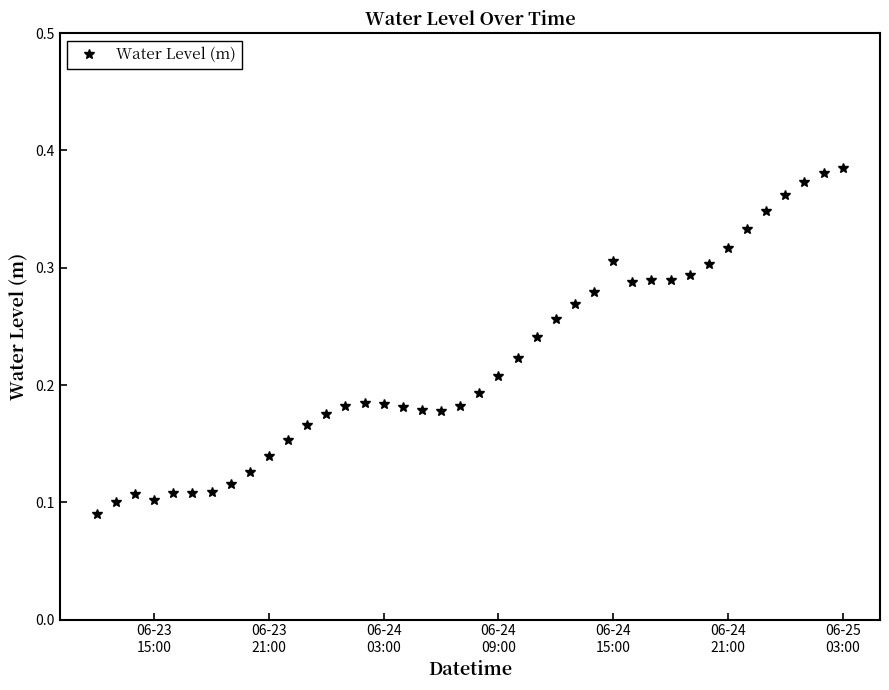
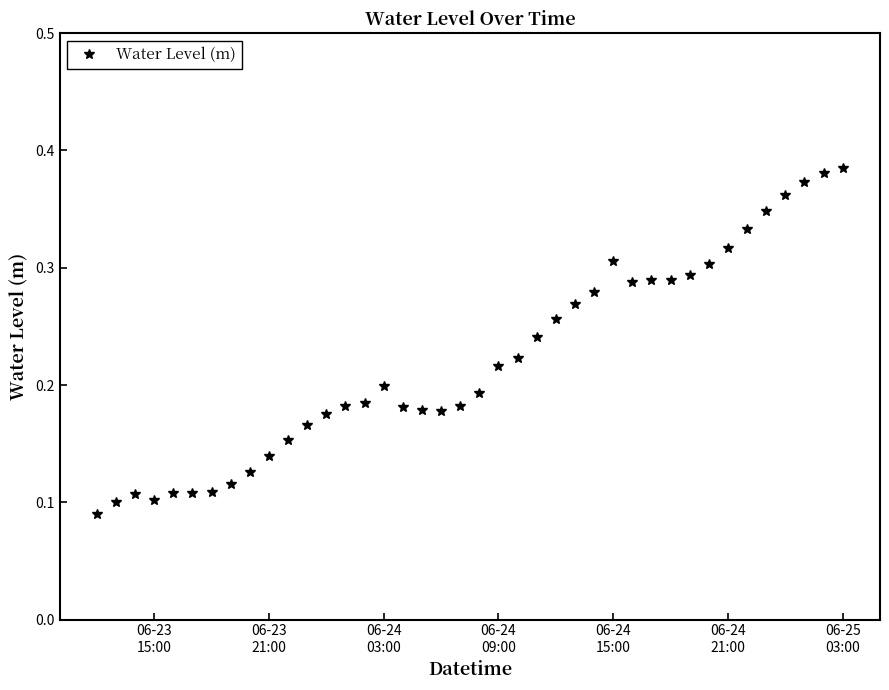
06-24 03:00: 0.184 -> 0.199
06-24 09:00: 0.207 -> 0.216
